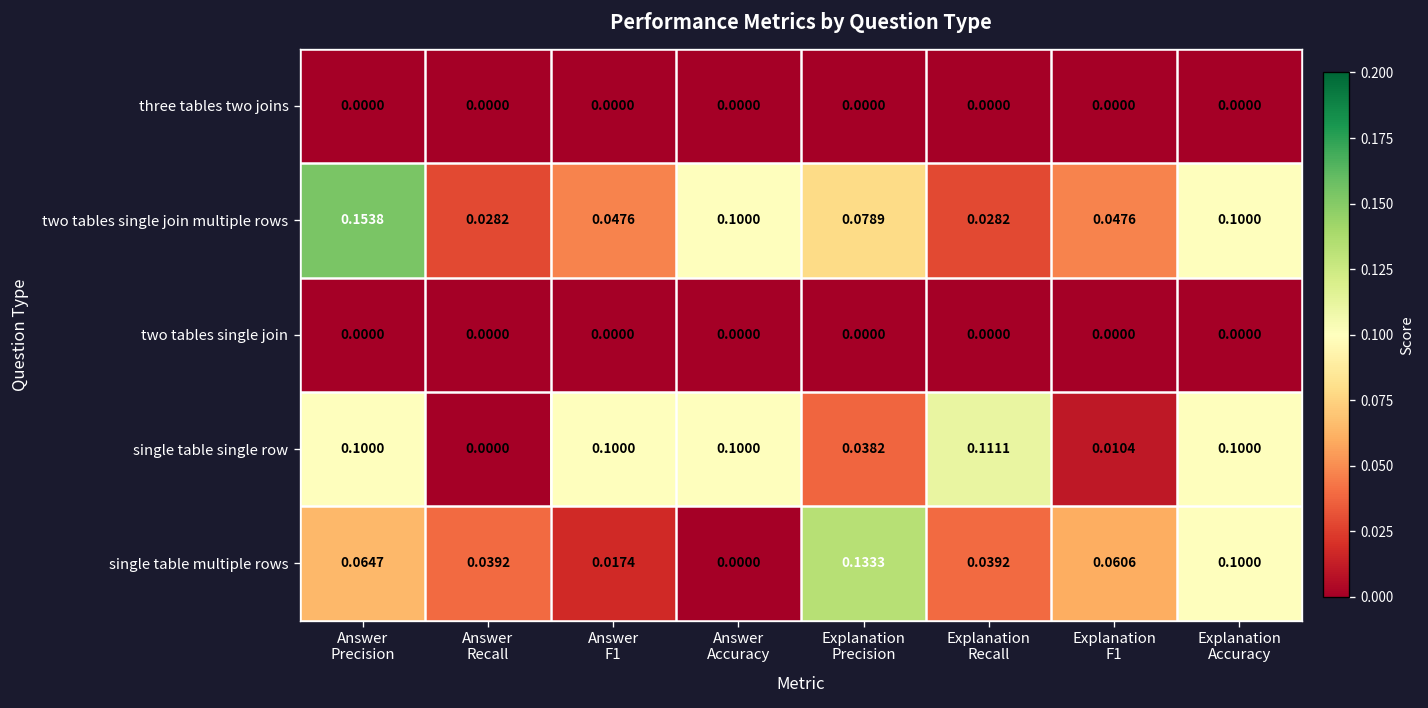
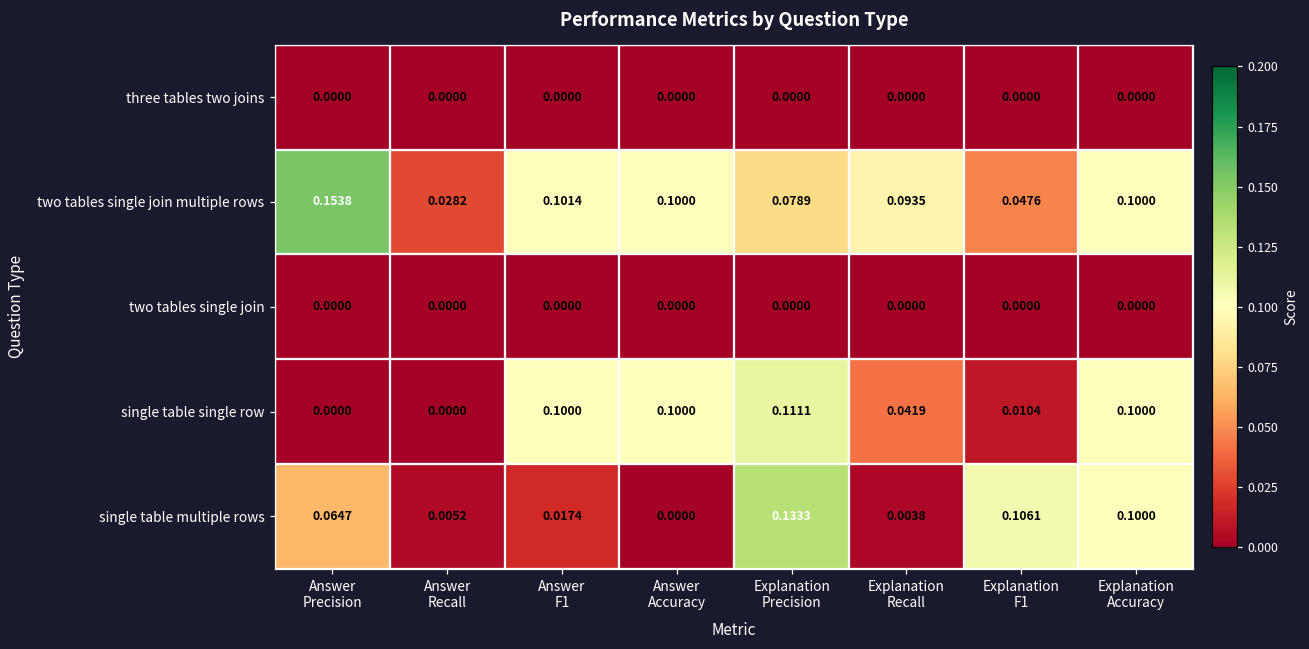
two tables single join multiple rows, Answer F1: 0.0476 -> 0.1014
two tables single join multiple rows, Explanation Recall: 0.0282 -> 0.0935
single table single row, Answer Precision: 0.1000 -> 0.0000
single table single row, Explanation Precision: 0.0382 -> 0.1111
single table single row, Explanation Recall: 0.1111 -> 0.0419
single table multiple rows, Answer Recall: 0.0392 -> 0.0052
single table multiple rows, Explanation Recall: 0.0392 -> 0.0038
single table multiple rows, Explanation F1: 0.0606 -> 0.1061
